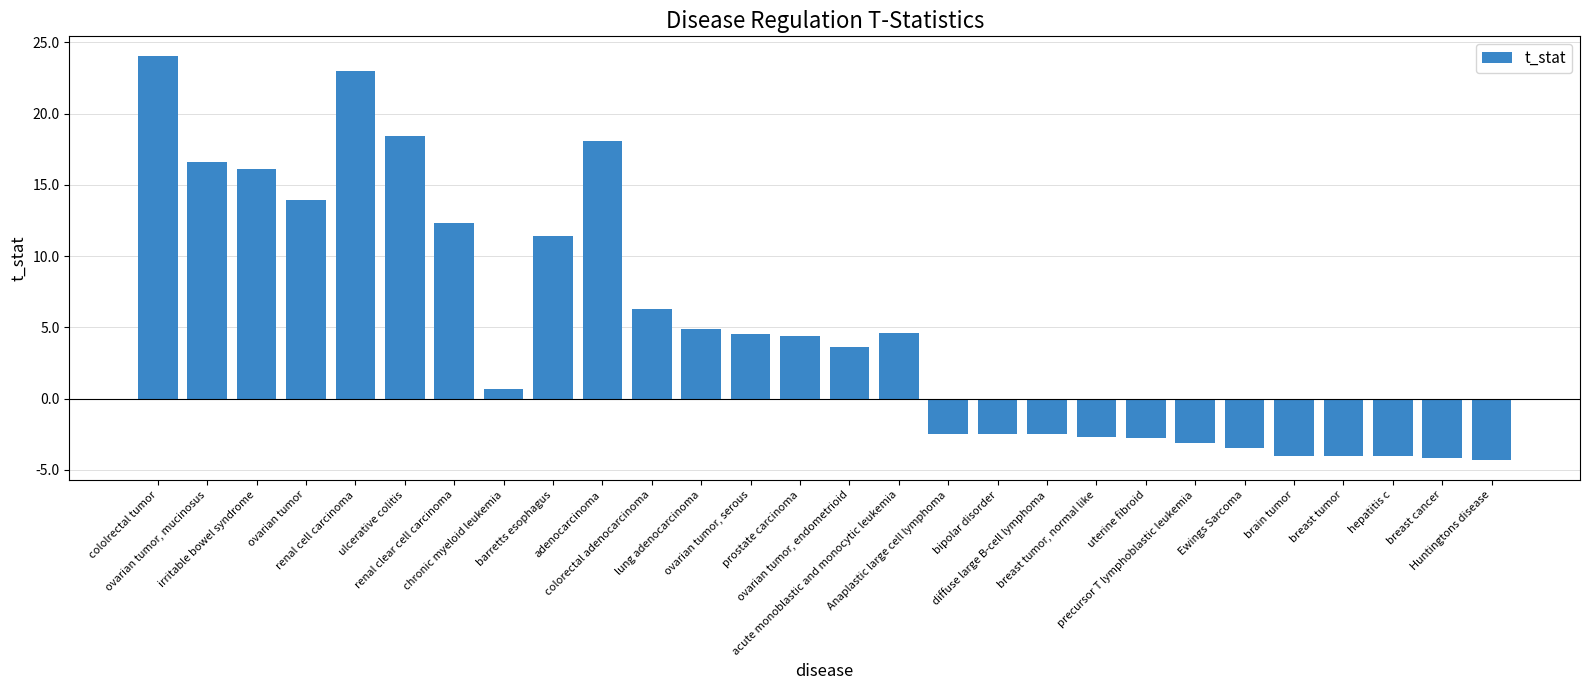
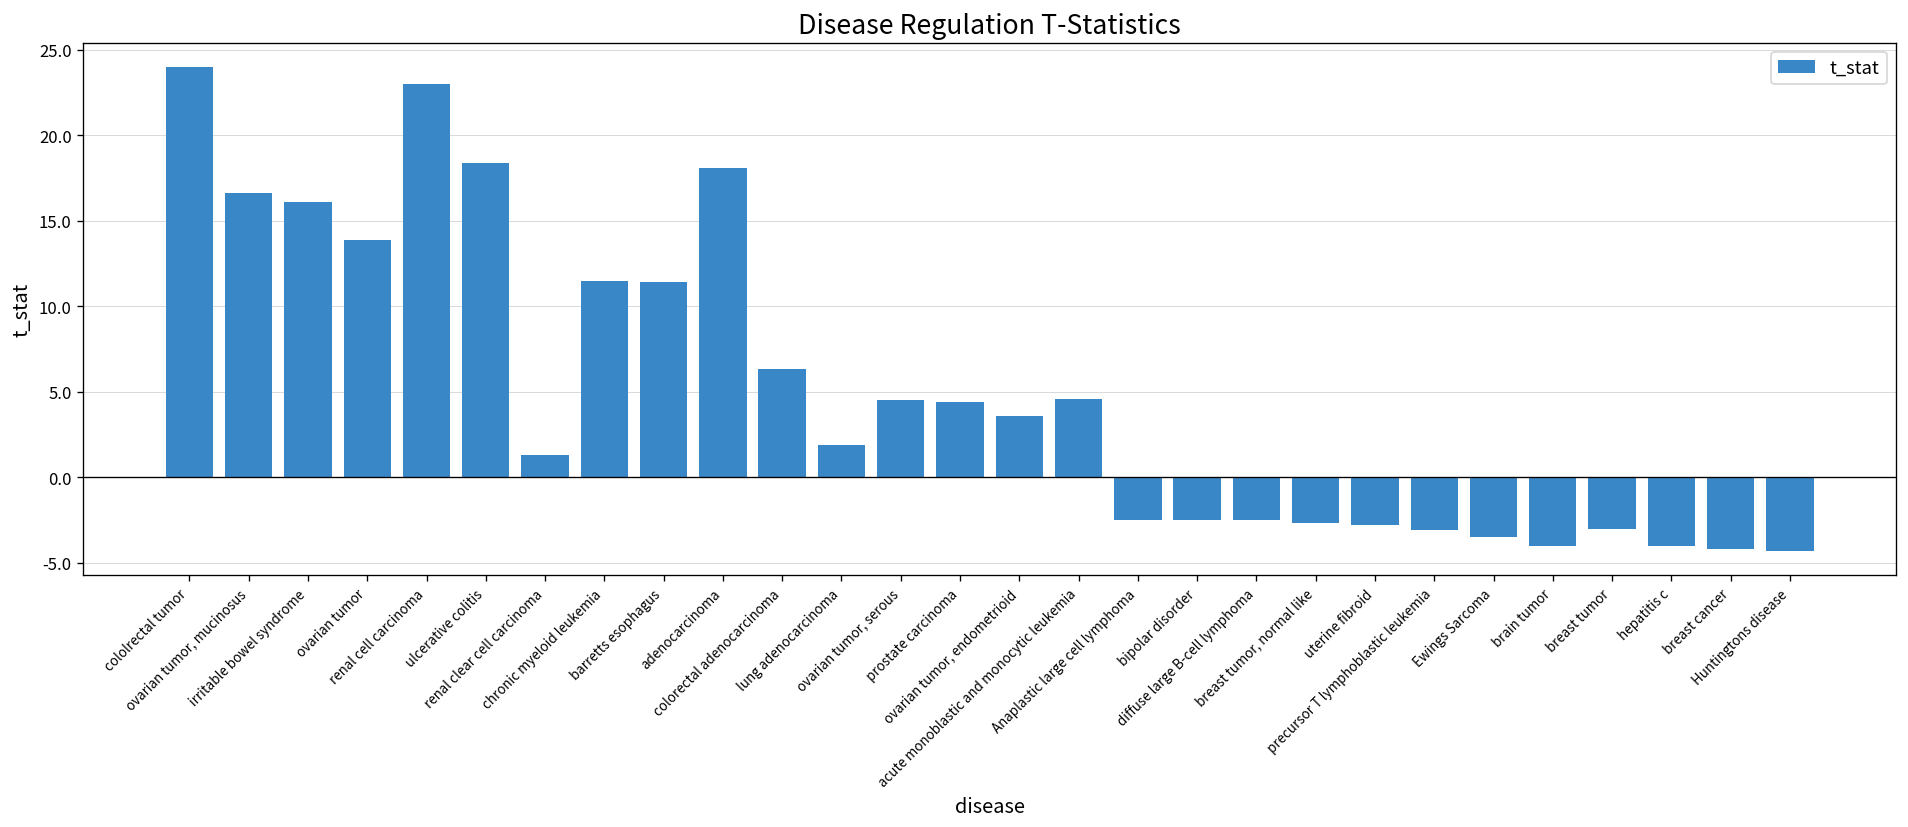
renal clear cell carcinoma: 12.3 -> 1.3
chronic myeloid leukemia: 0.7 -> 11.5
lung adenocarcinoma: 4.9 -> 1.9
breast tumor: -4 -> -3
